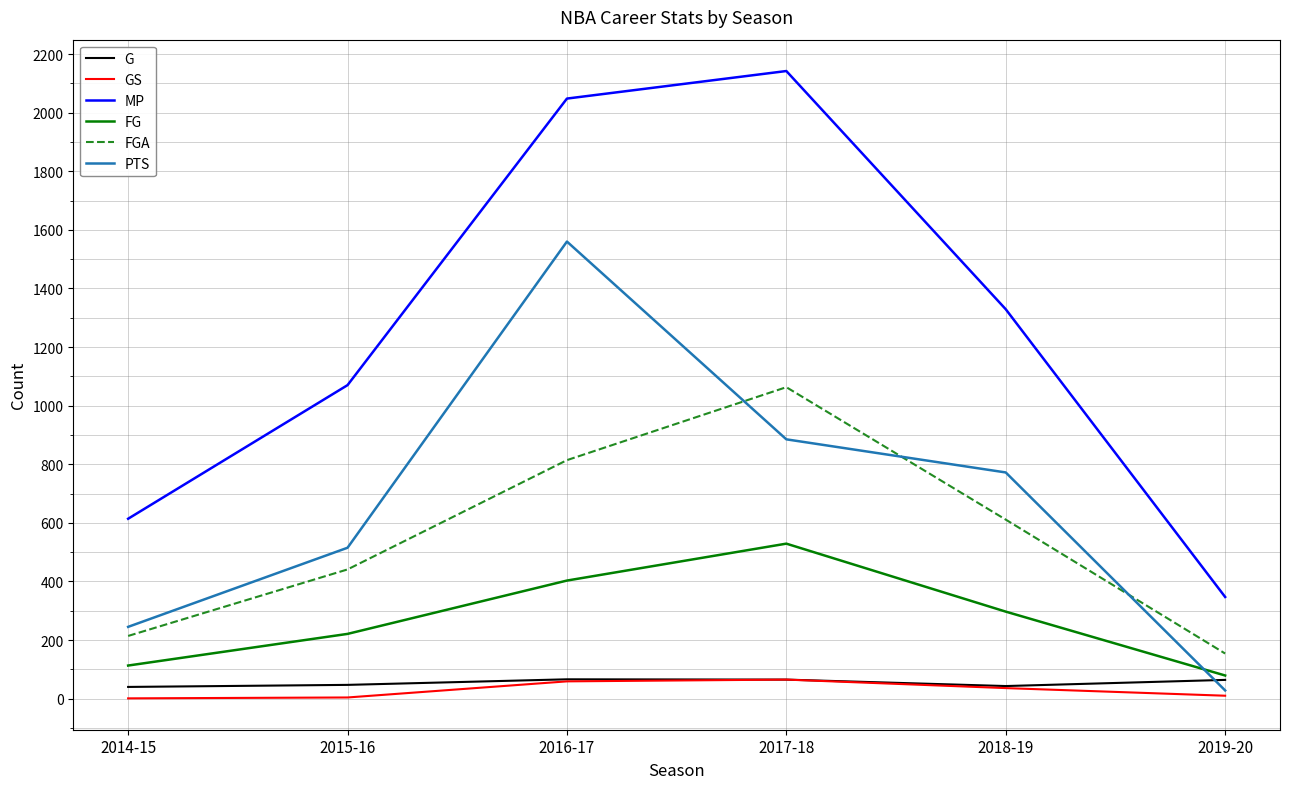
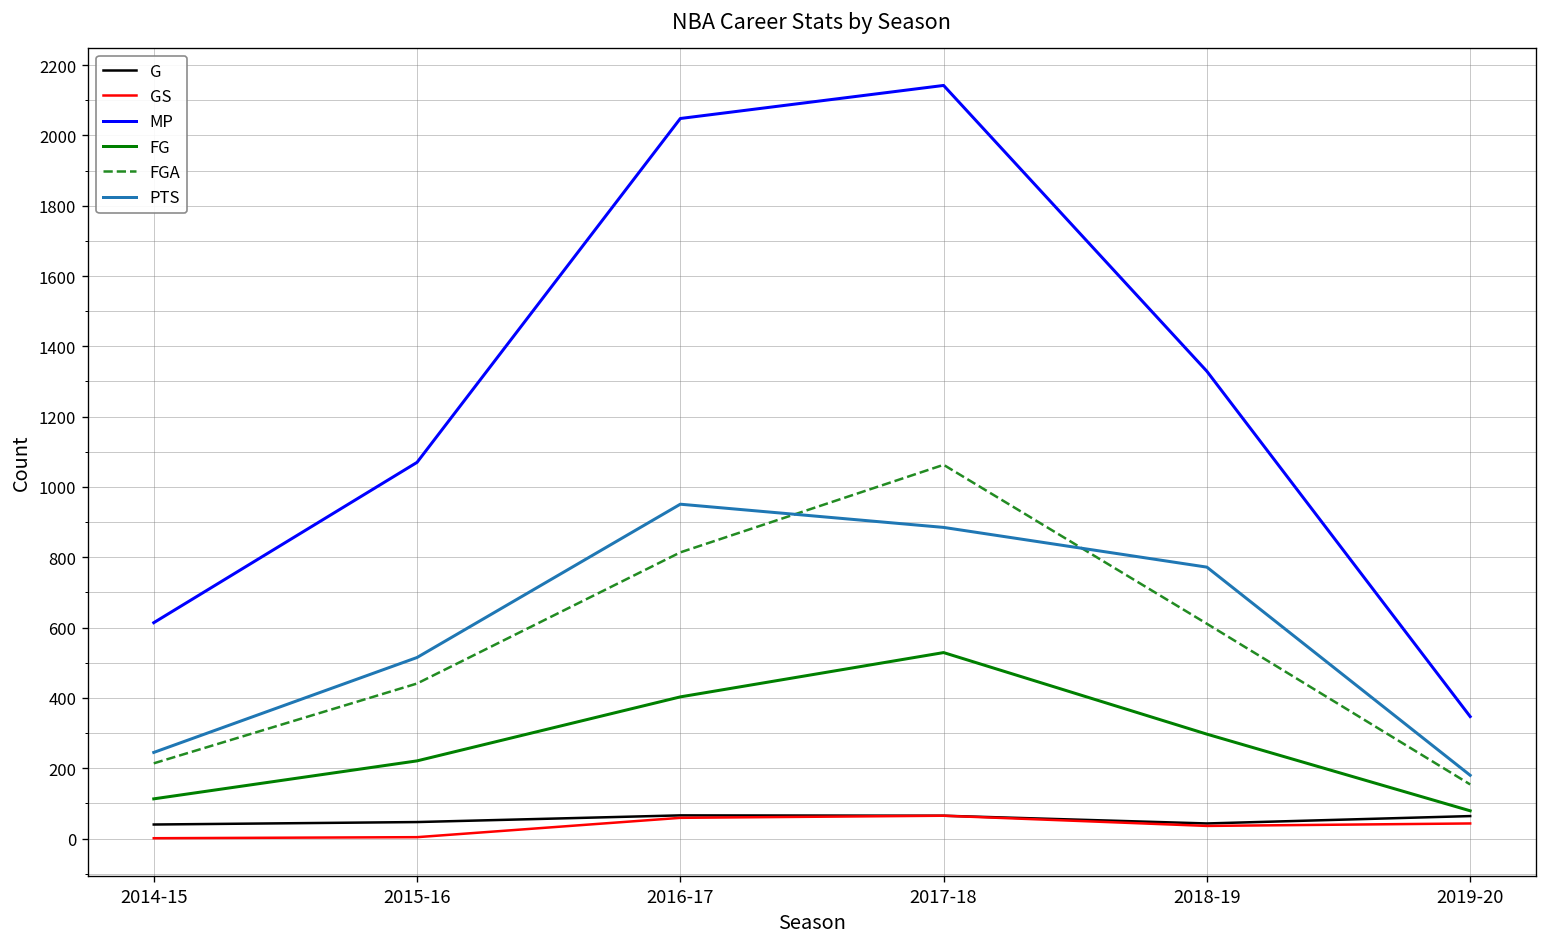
PTS, 2016-17: 1560 -> 950
GS, 2019-20: 10 -> 40
PTS, 2019-20: 30 -> 180
